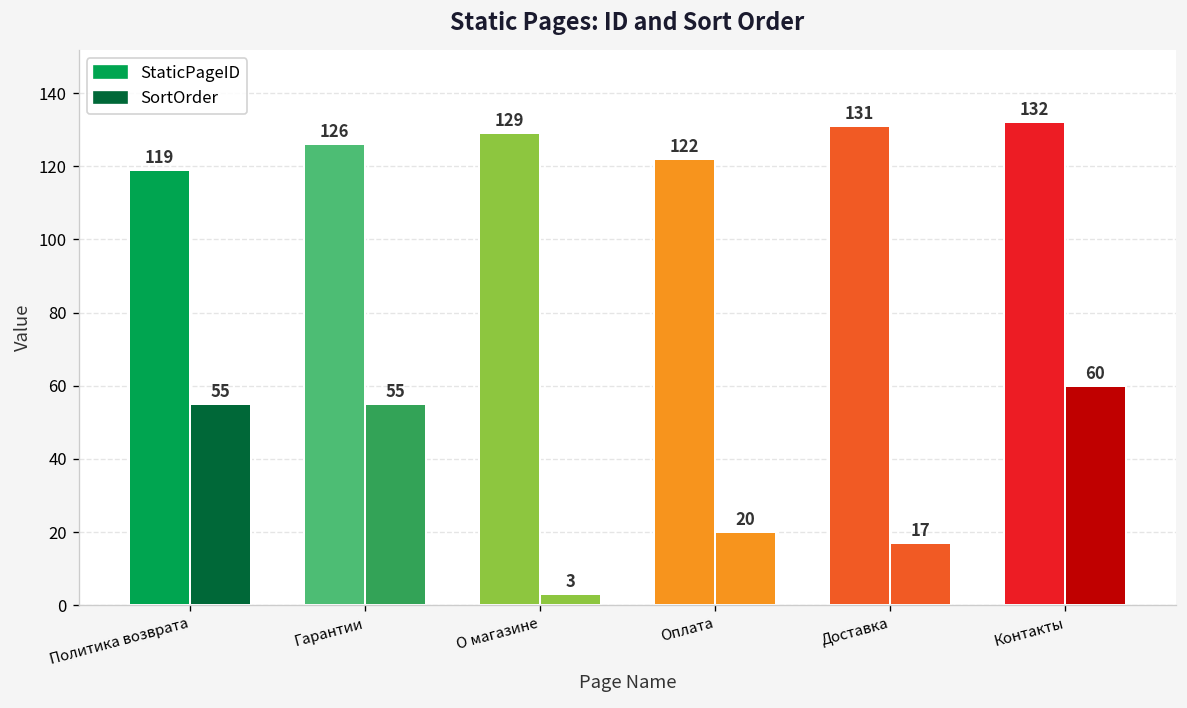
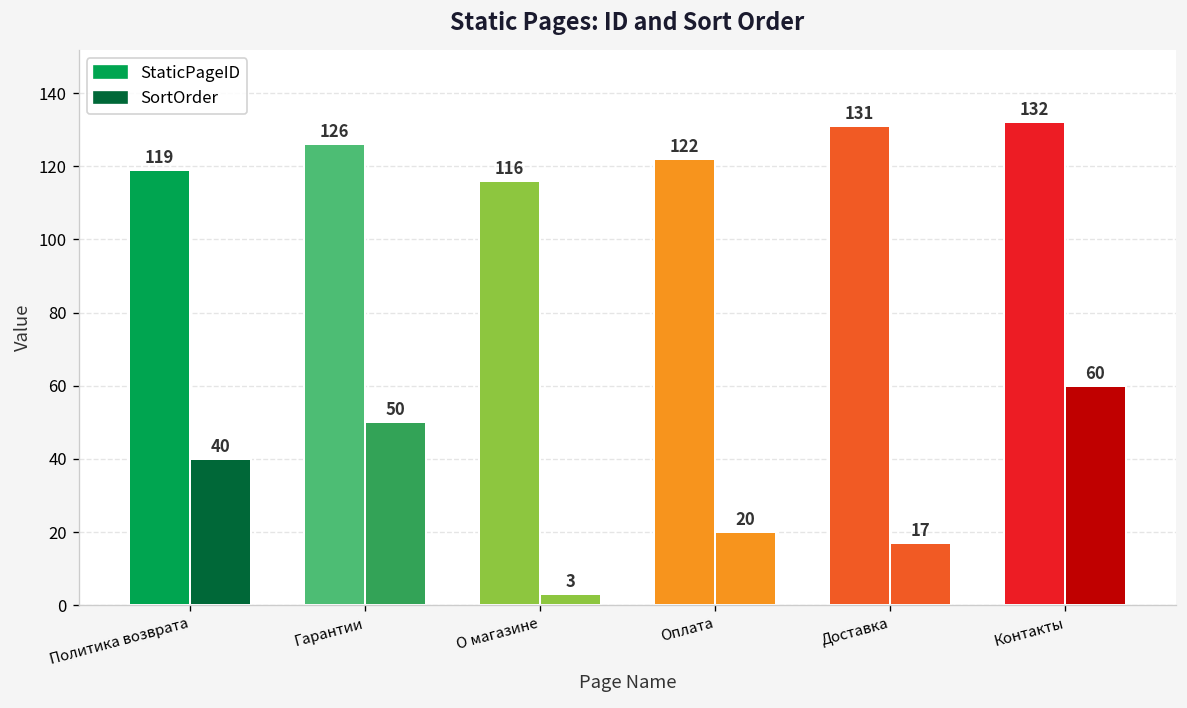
SortOrder, Политика возврата: 55 -> 40
SortOrder, Гарантии: 55 -> 50
StaticPageID, О магазине: 129 -> 116
